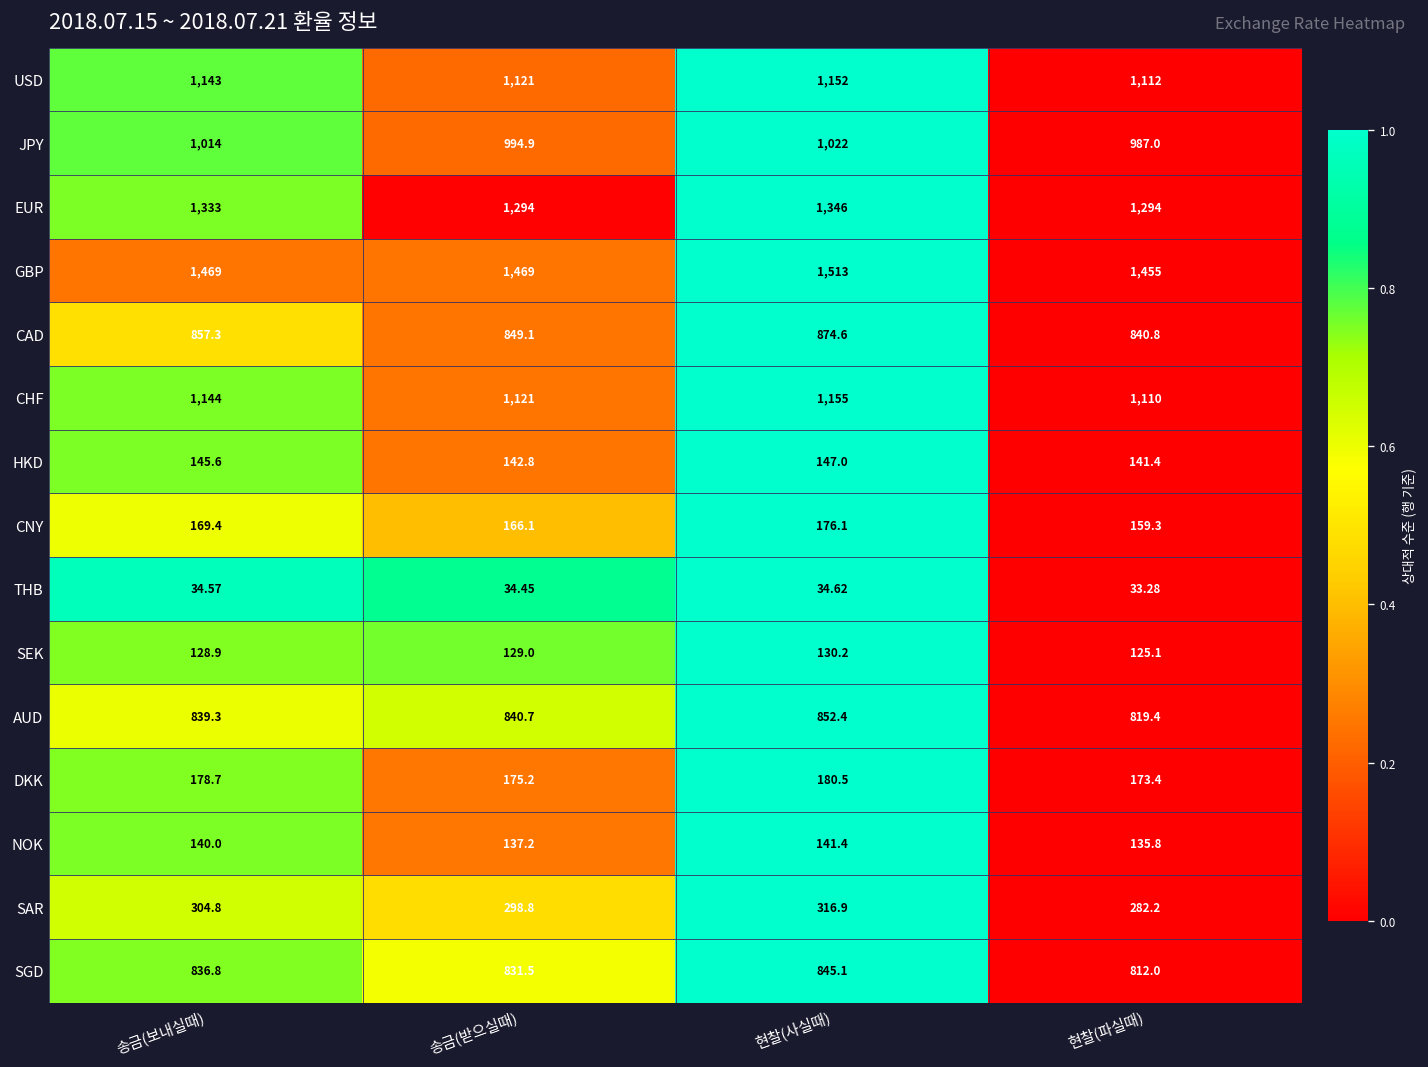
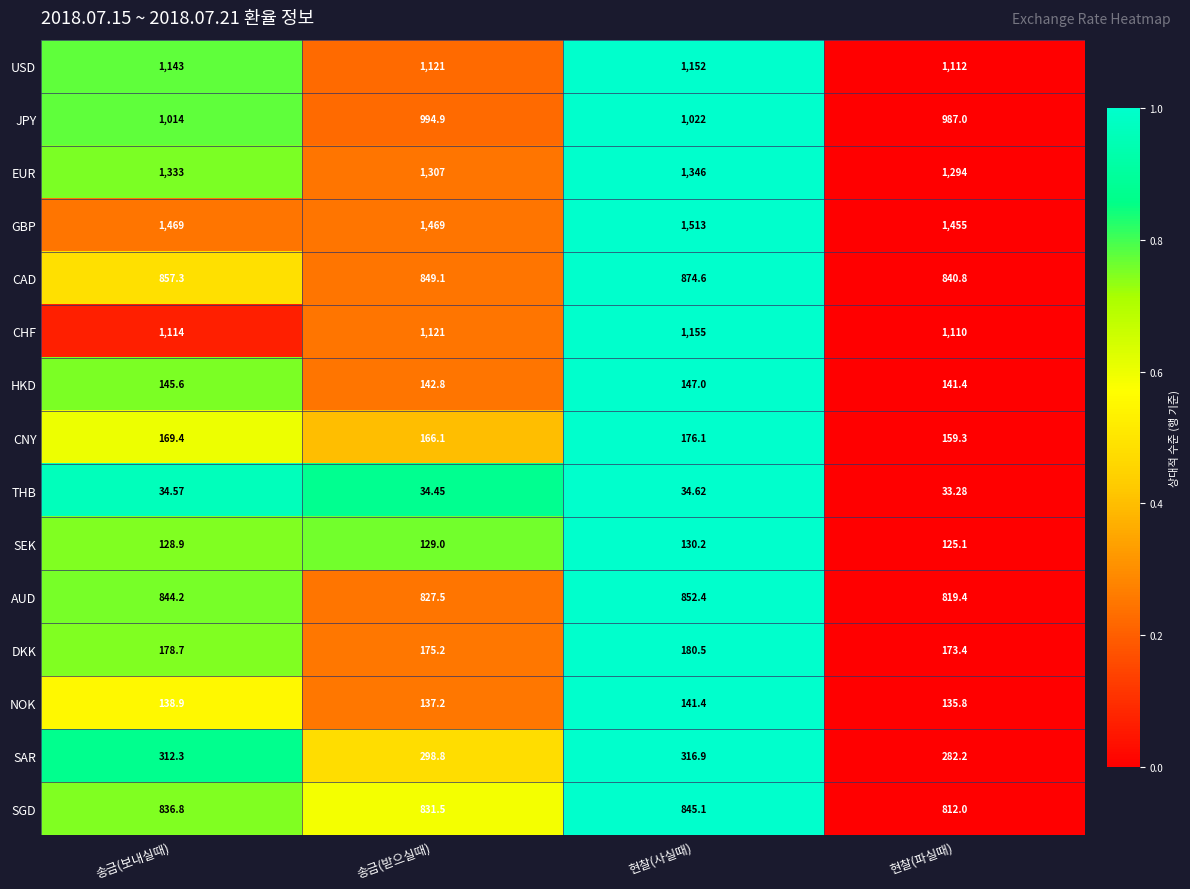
EUR, 송금(받으실때): 1,294 -> 1,307
CHF, 송금(보내실때): 1,144 -> 1,114
AUD, 송금(보내실때): 839.3 -> 844.2
AUD, 송금(받으실때): 840.7 -> 827.5
NOK, 송금(보내실때): 140.0 -> 138.9
SAR, 송금(보내실때): 304.8 -> 312.3
